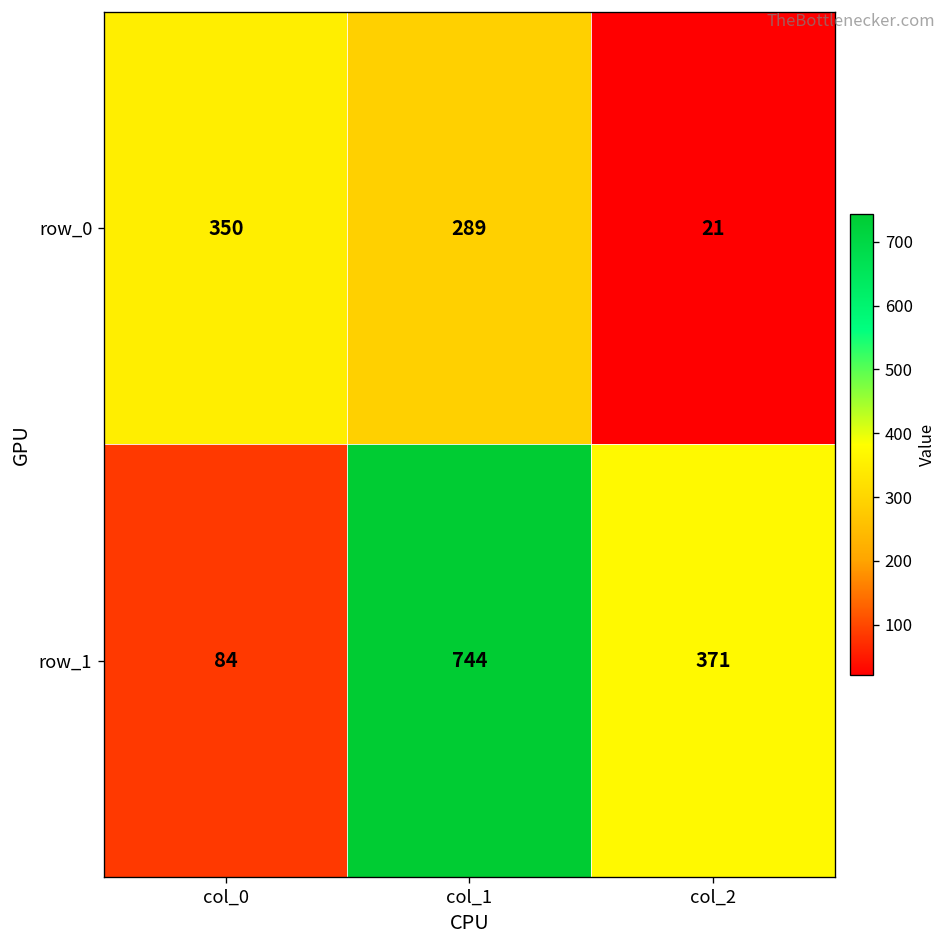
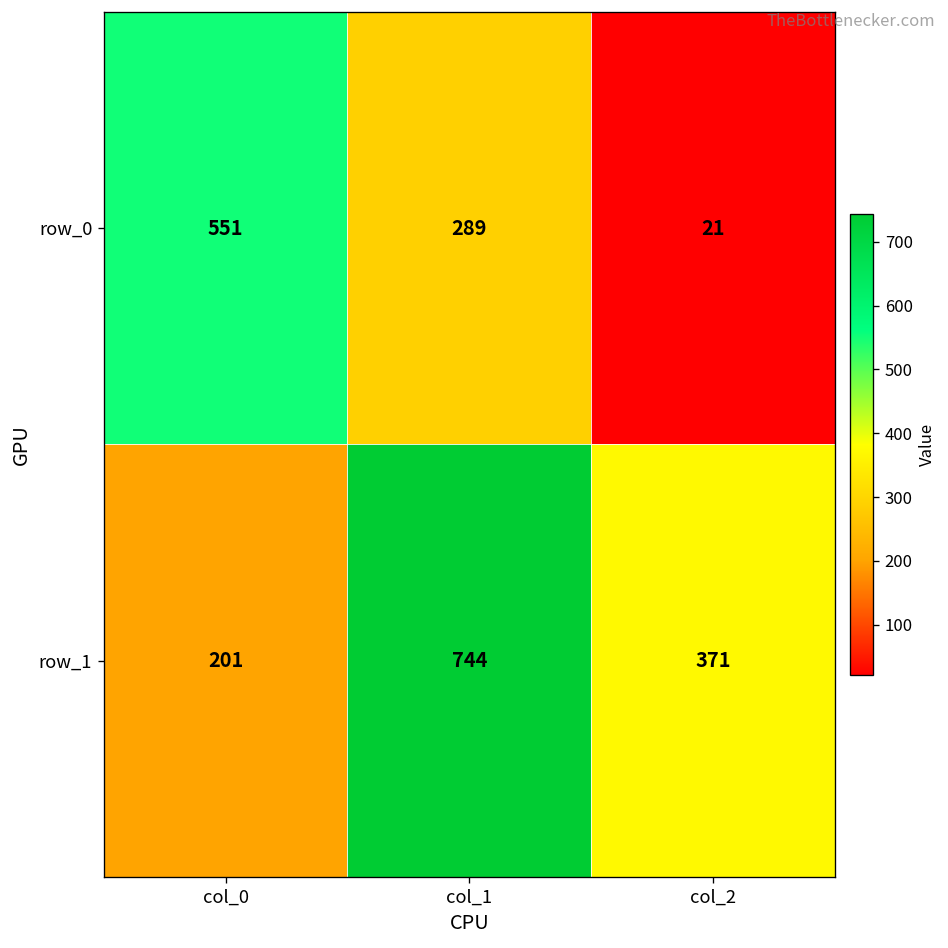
row_0, col_0: 350 -> 551
row_1, col_0: 84 -> 201
